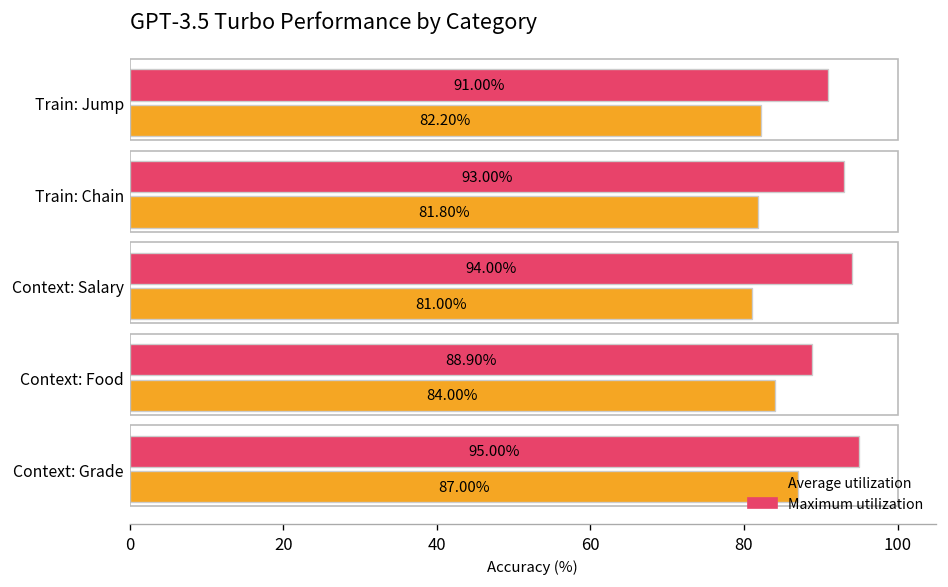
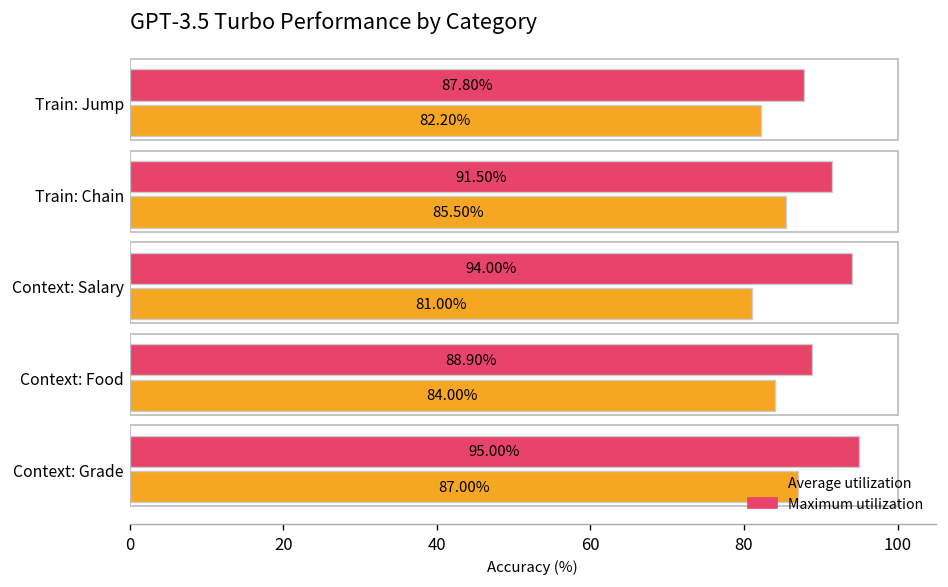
Maximum utilization, Train: Jump: 91.00% -> 87.80%
Maximum utilization, Train: Chain: 93.00% -> 91.50%
Average utilization, Train: Chain: 81.80% -> 85.50%
